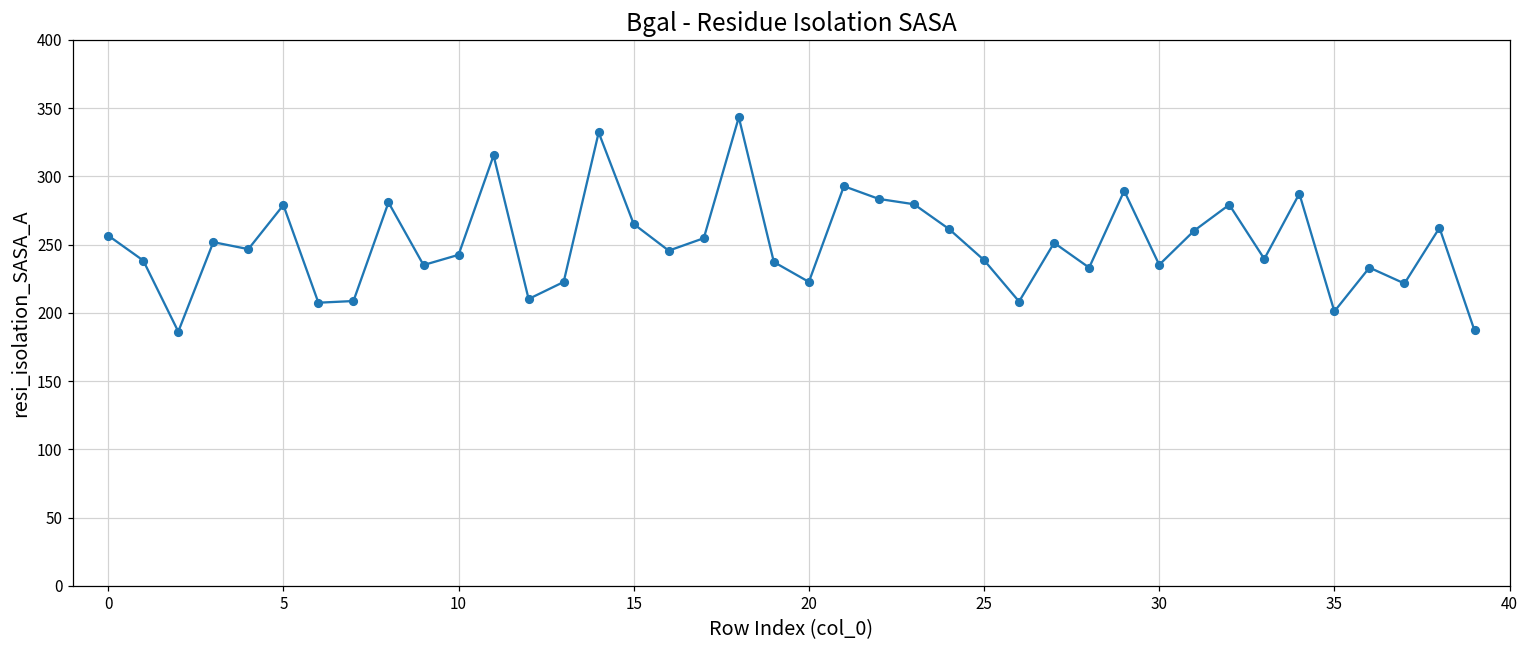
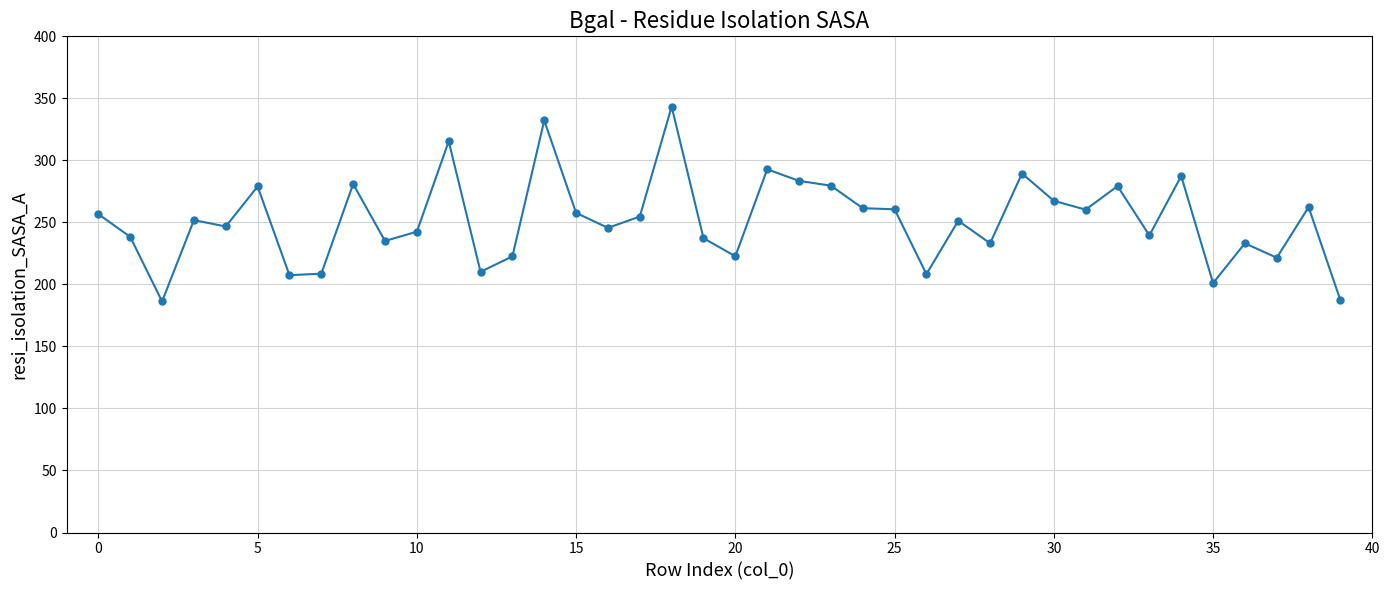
15: 265 -> 258
25: 239 -> 261
30: 235 -> 267
